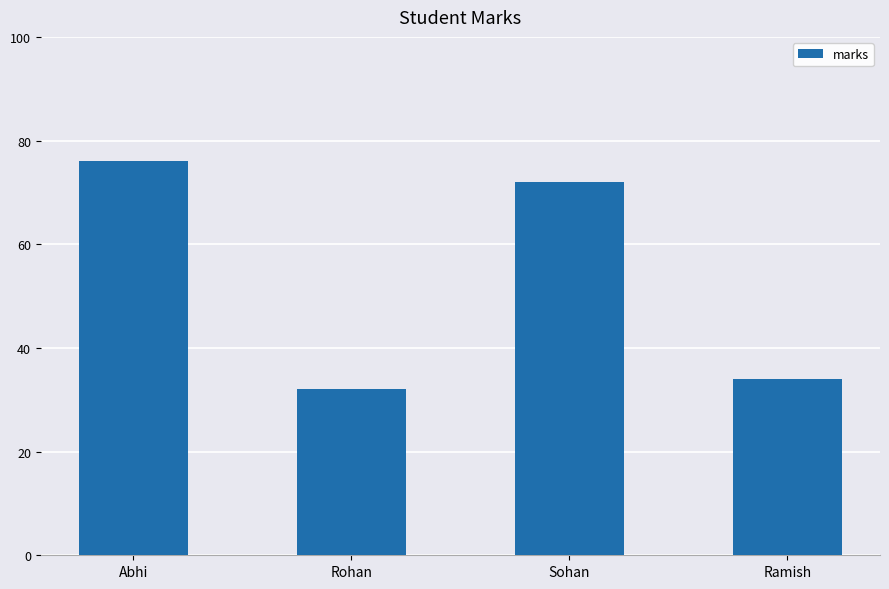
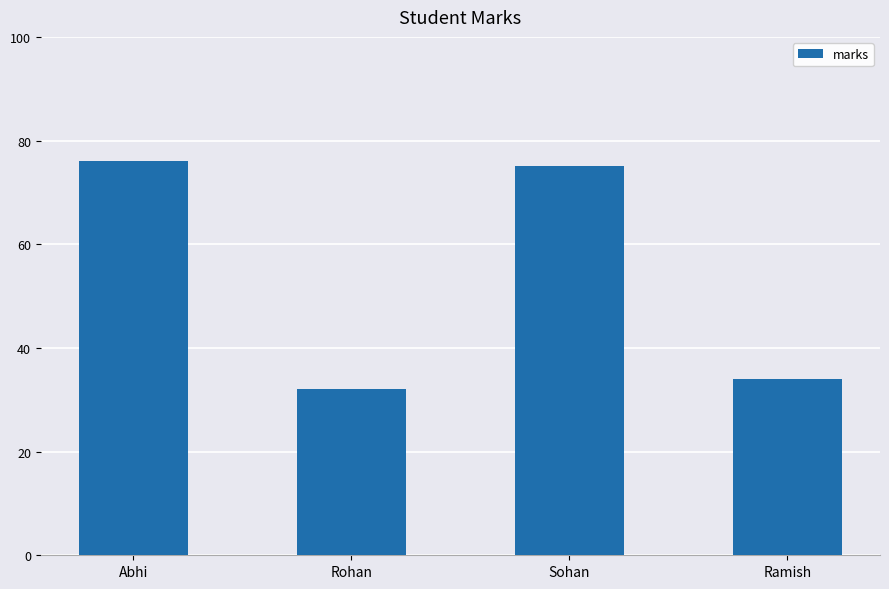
Sohan: 72 -> 75
